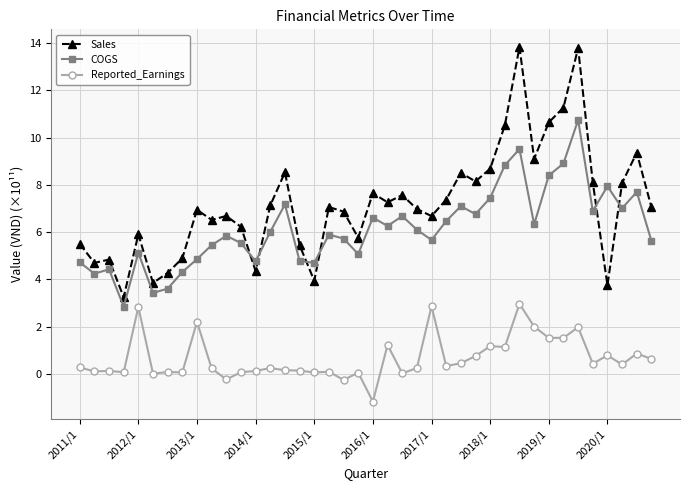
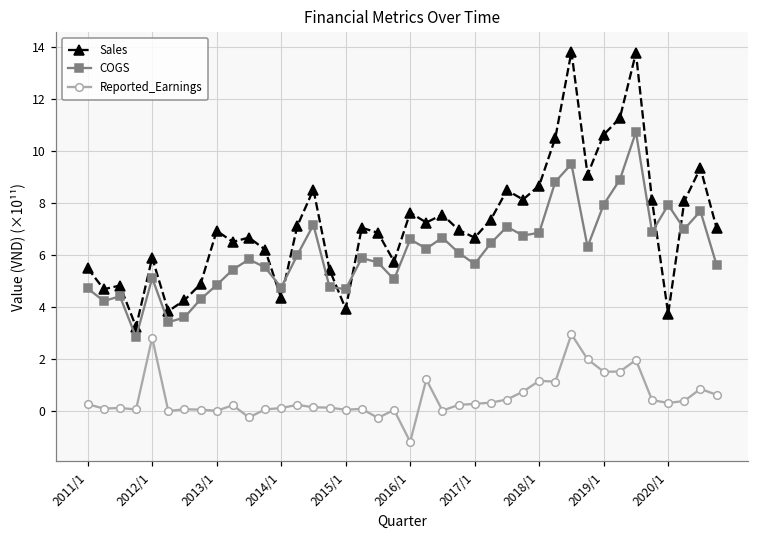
Reported_Earnings, 2013/1: 2.2 -> 0.0
Reported_Earnings, 2017/1: 2.9 -> 0.3
COGS, 2018/1: 7.4 -> 6.9
COGS, 2019/1: 8.4 -> 8.0
Reported_Earnings, 2020/1: 0.8 -> 0.3
